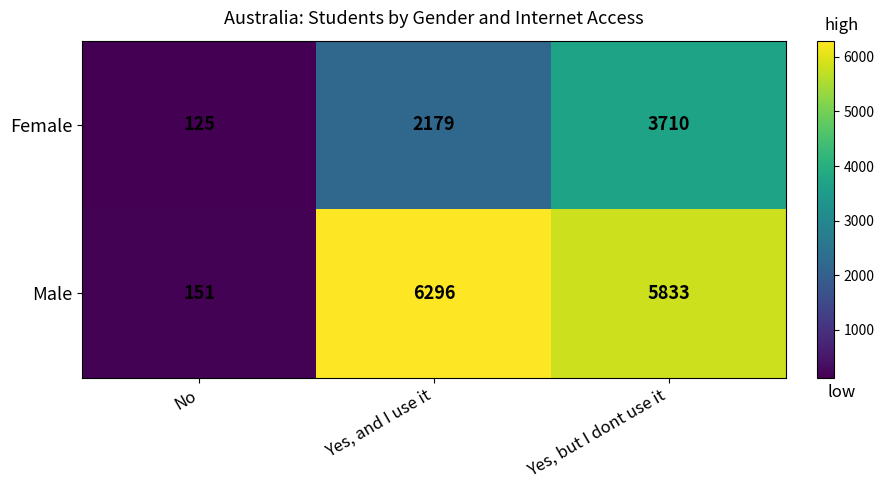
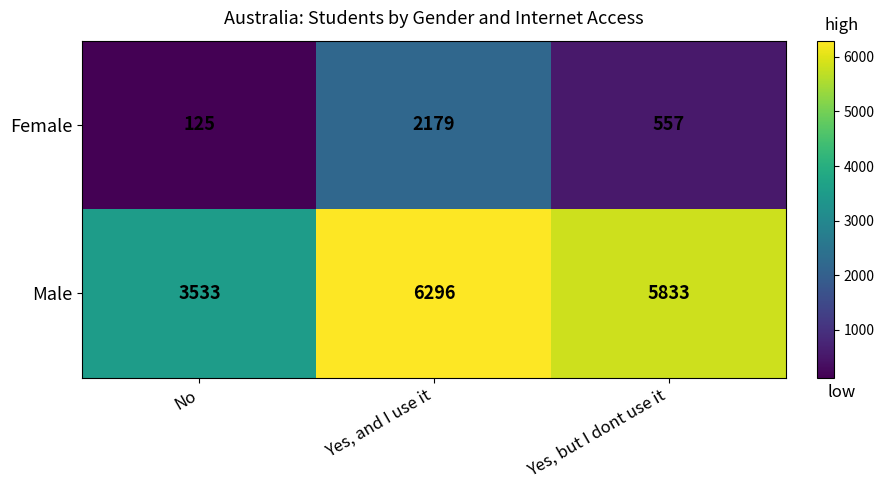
Female, Yes, but I dont use it: 3710 -> 557
Male, No: 151 -> 3533
